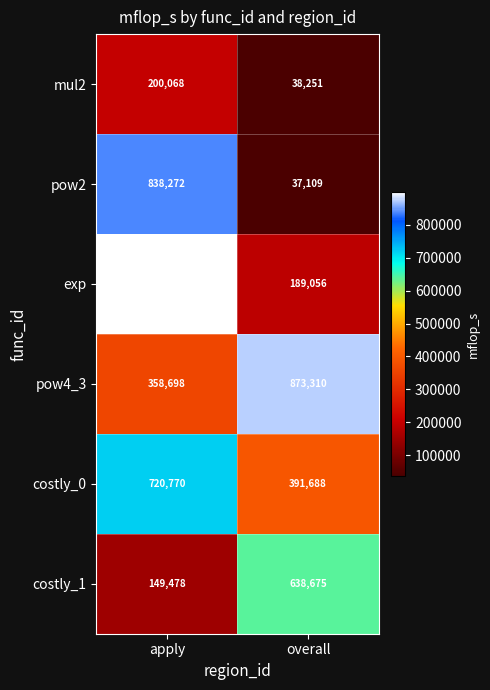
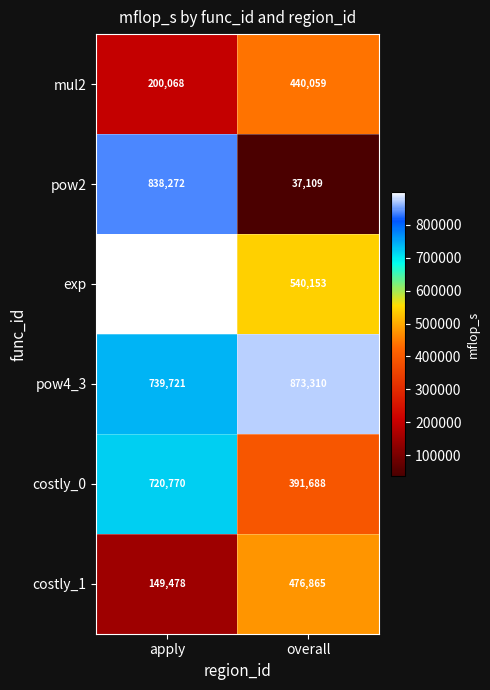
mul2, overall: 38,251 -> 440,059
exp, overall: 189,056 -> 540,153
pow4_3, apply: 358,698 -> 739,721
costly_1, overall: 638,675 -> 476,865
